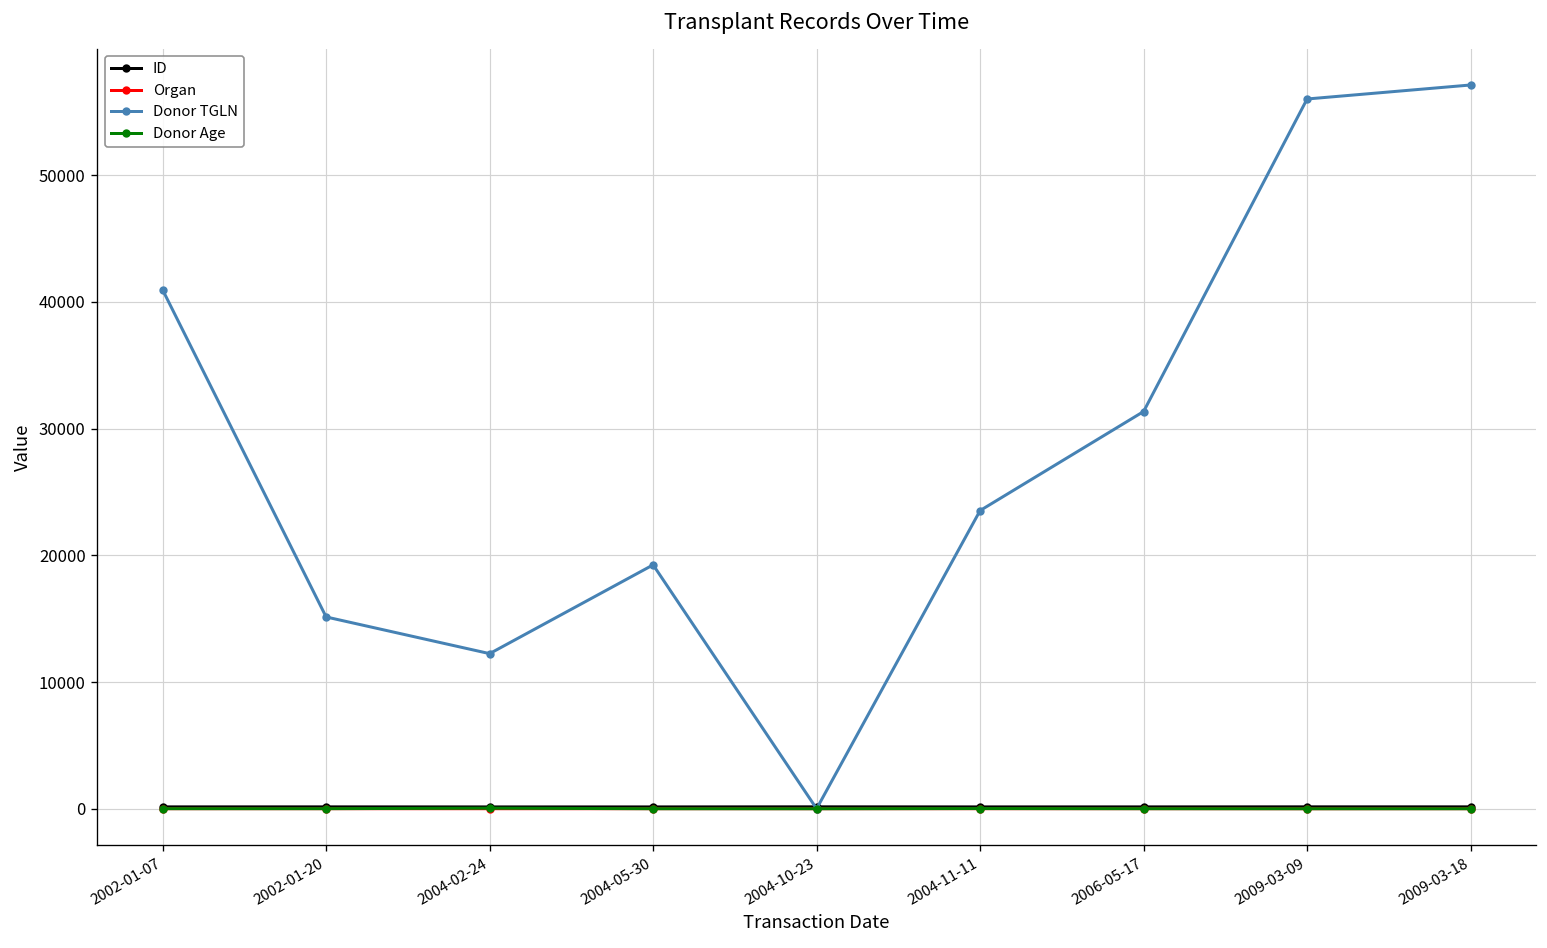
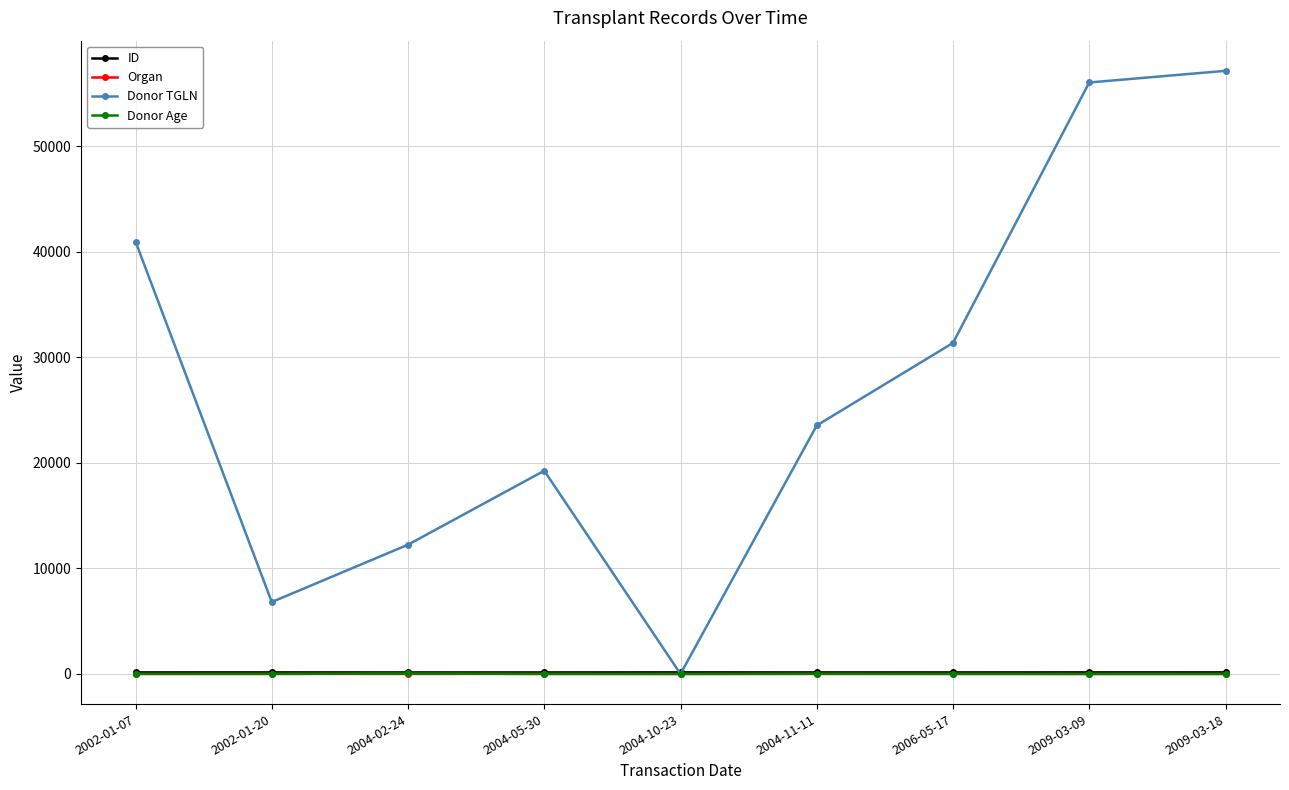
Donor TGLN, 2002-01-20: 15100 -> 6800
